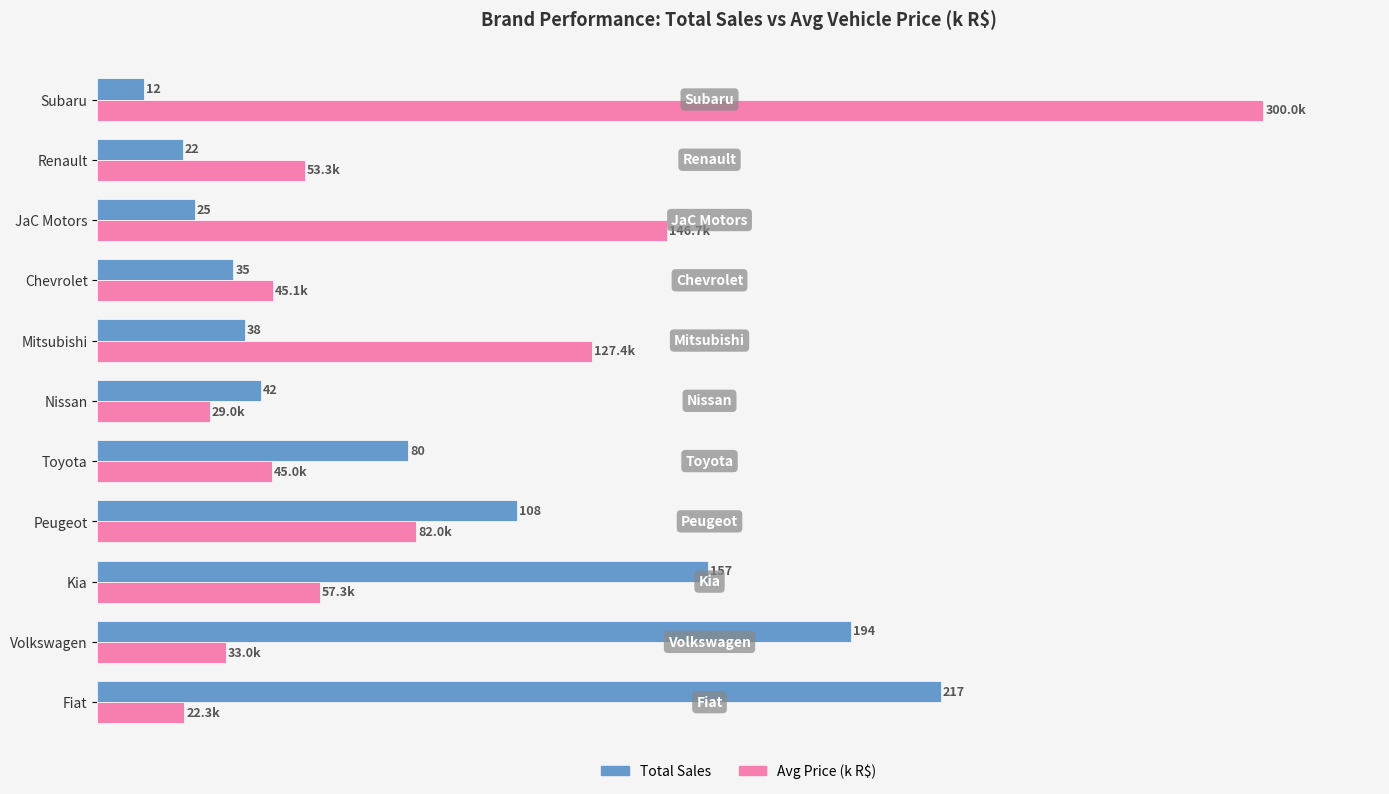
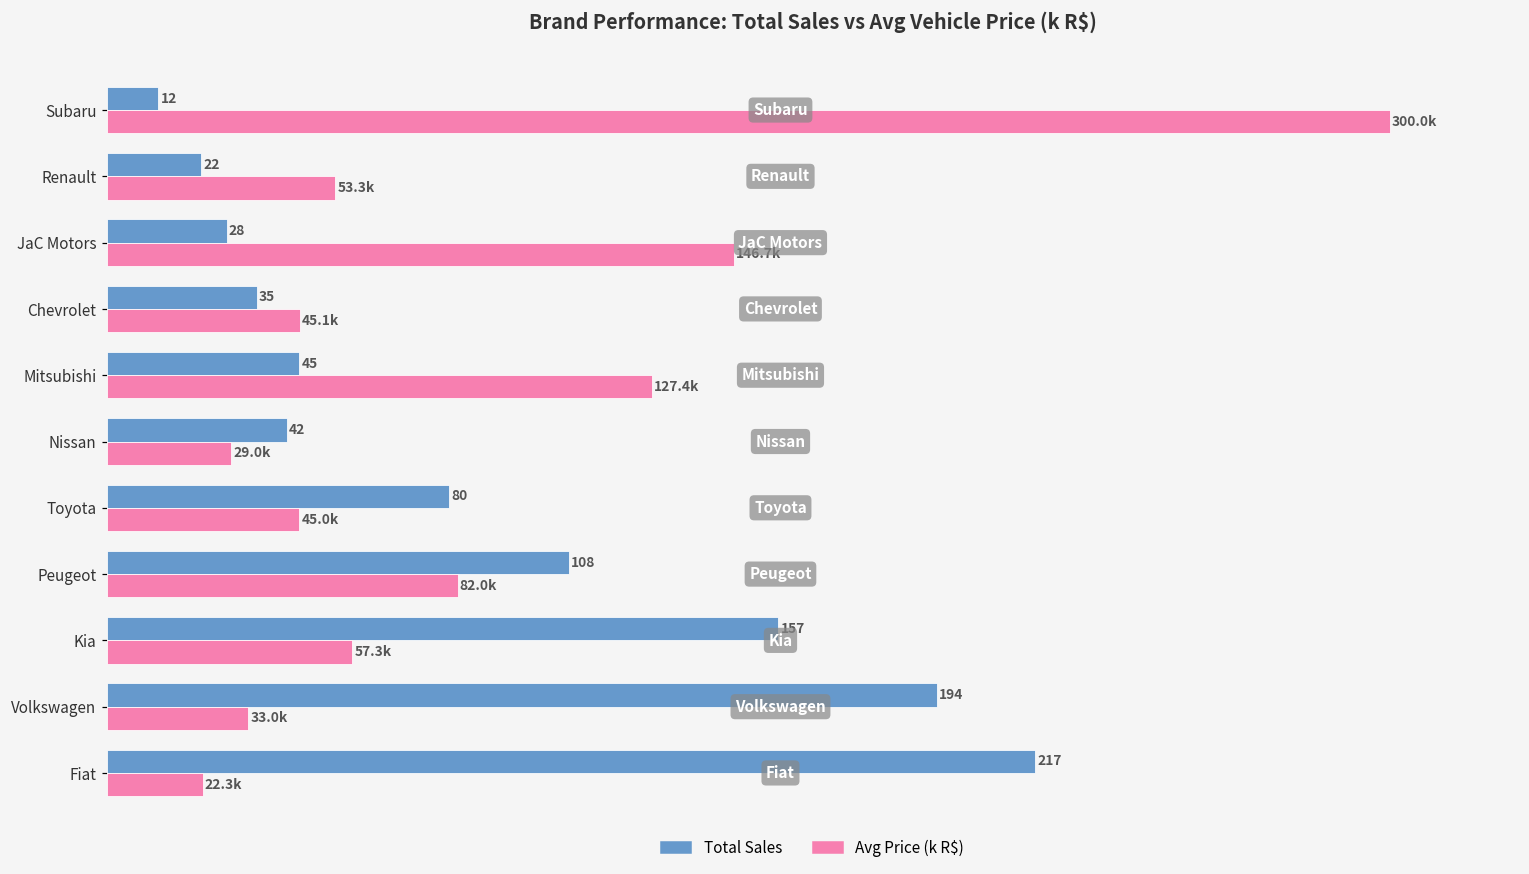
Total Sales, JaC Motors: 25 -> 28
Total Sales, Mitsubishi: 38 -> 45
